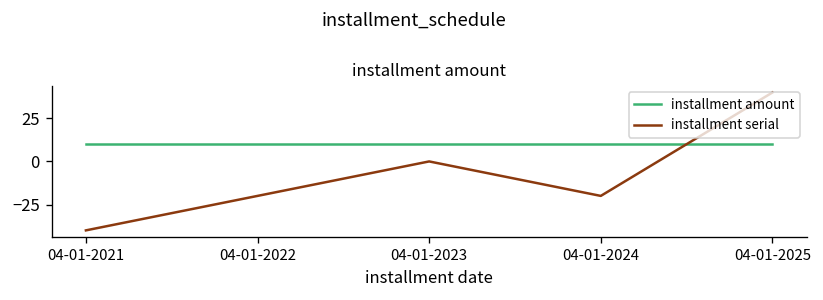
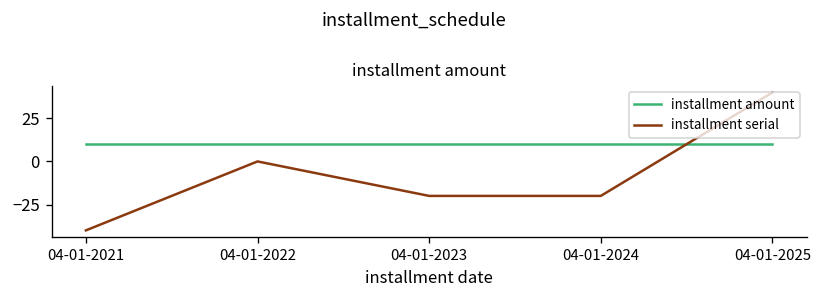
installment serial, 04-01-2022: -20 -> 0
installment serial, 04-01-2023: 0 -> -20
